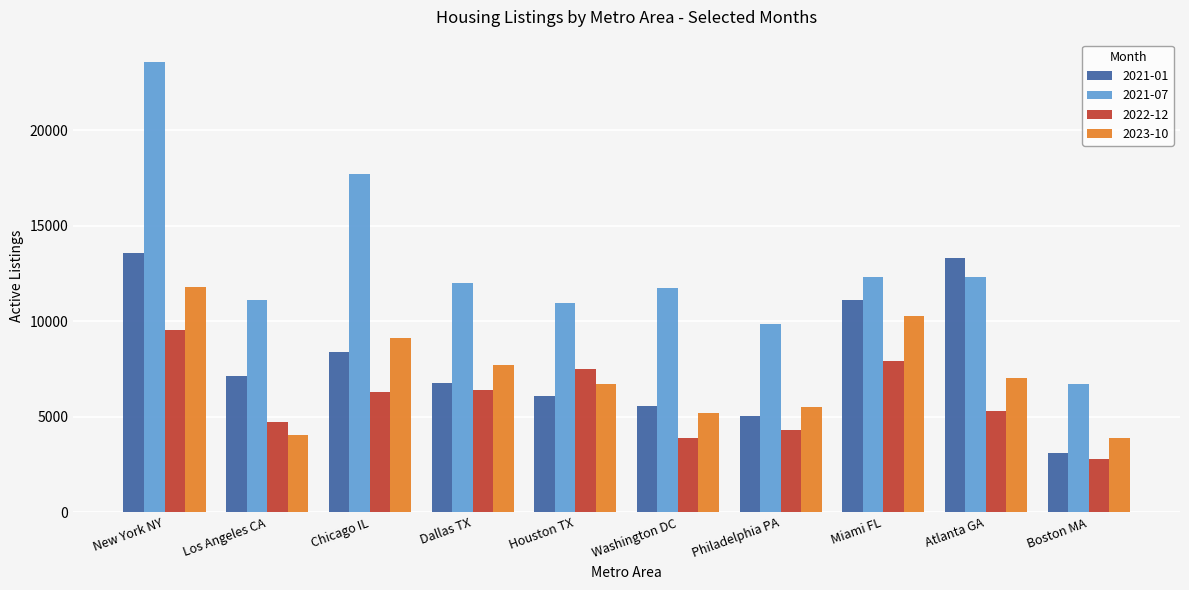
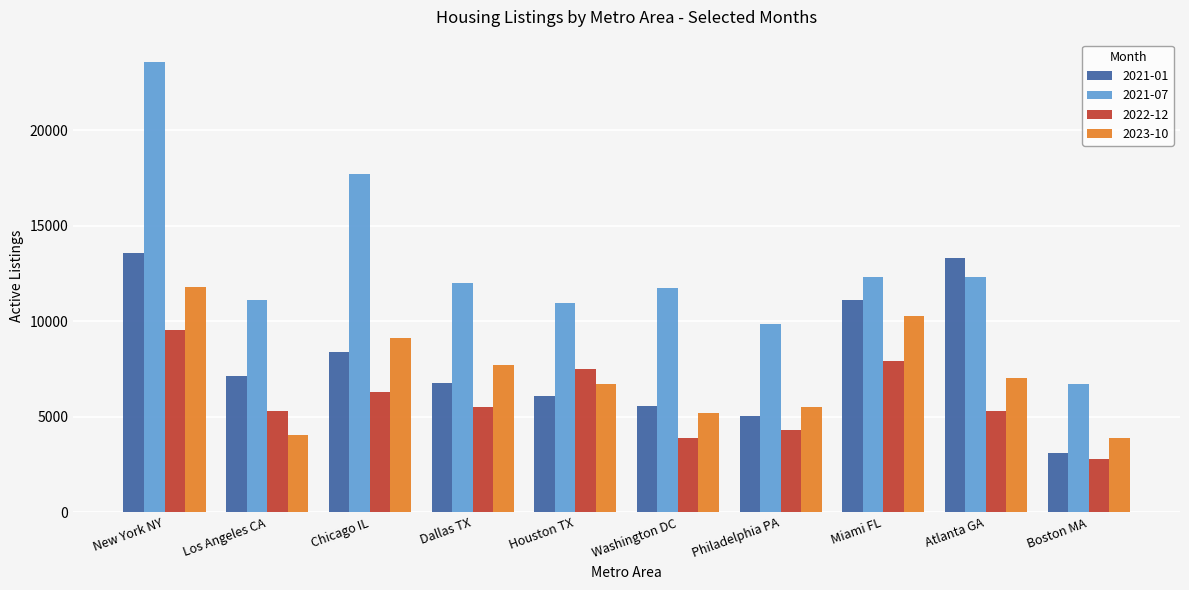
2022-12, Los Angeles CA: 4700 -> 5300
2022-12, Dallas TX: 6400 -> 5500
